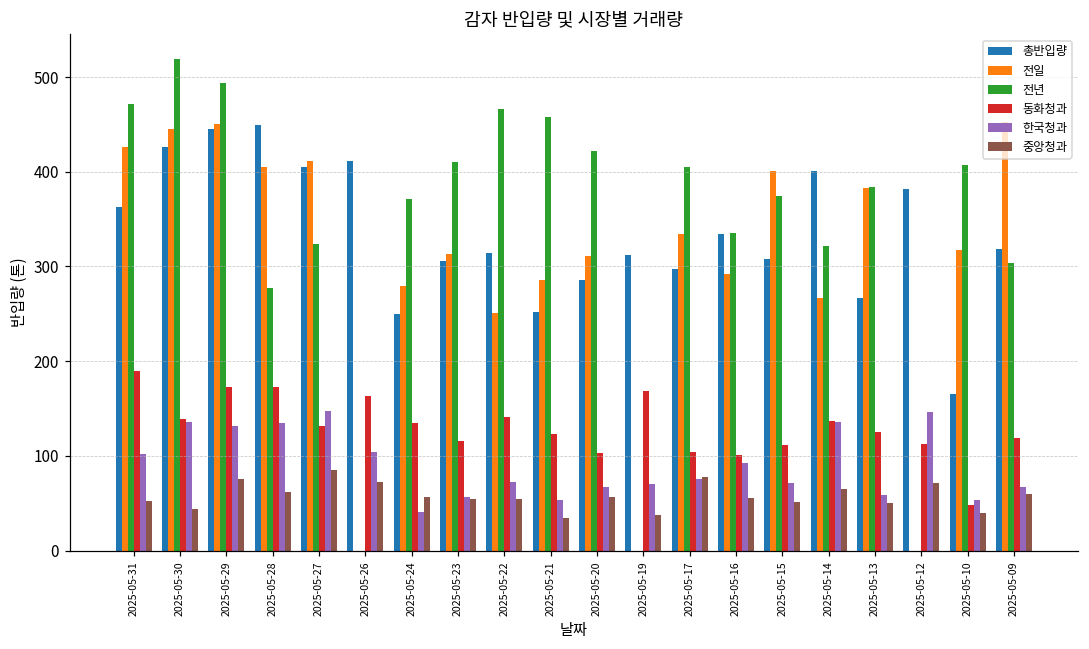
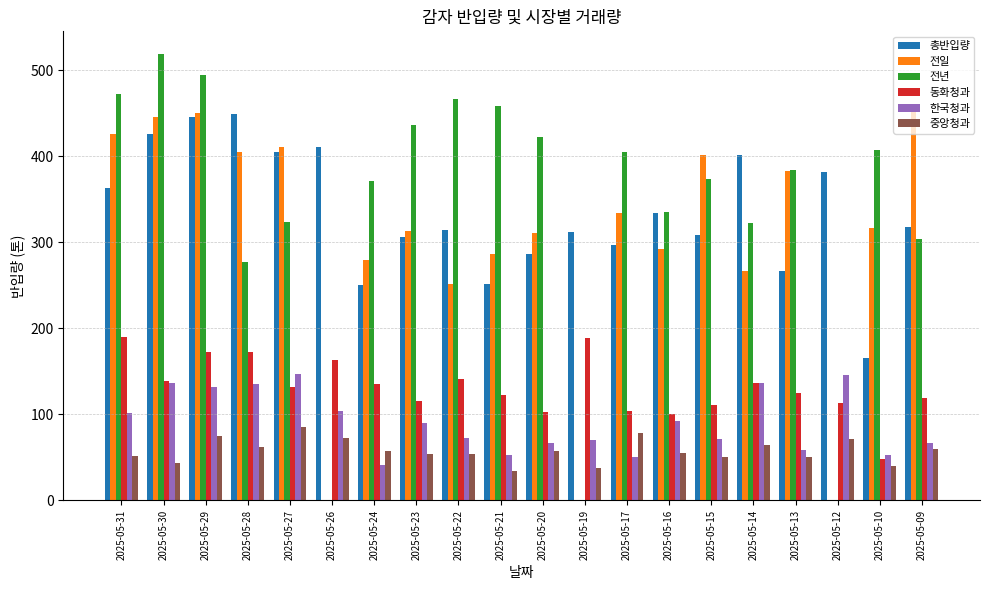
전년, 2025-05-23: 410 -> 440
한국청과, 2025-05-23: 60 -> 90
동화청과, 2025-05-19: 170 -> 190
한국청과, 2025-05-17: 80 -> 50
